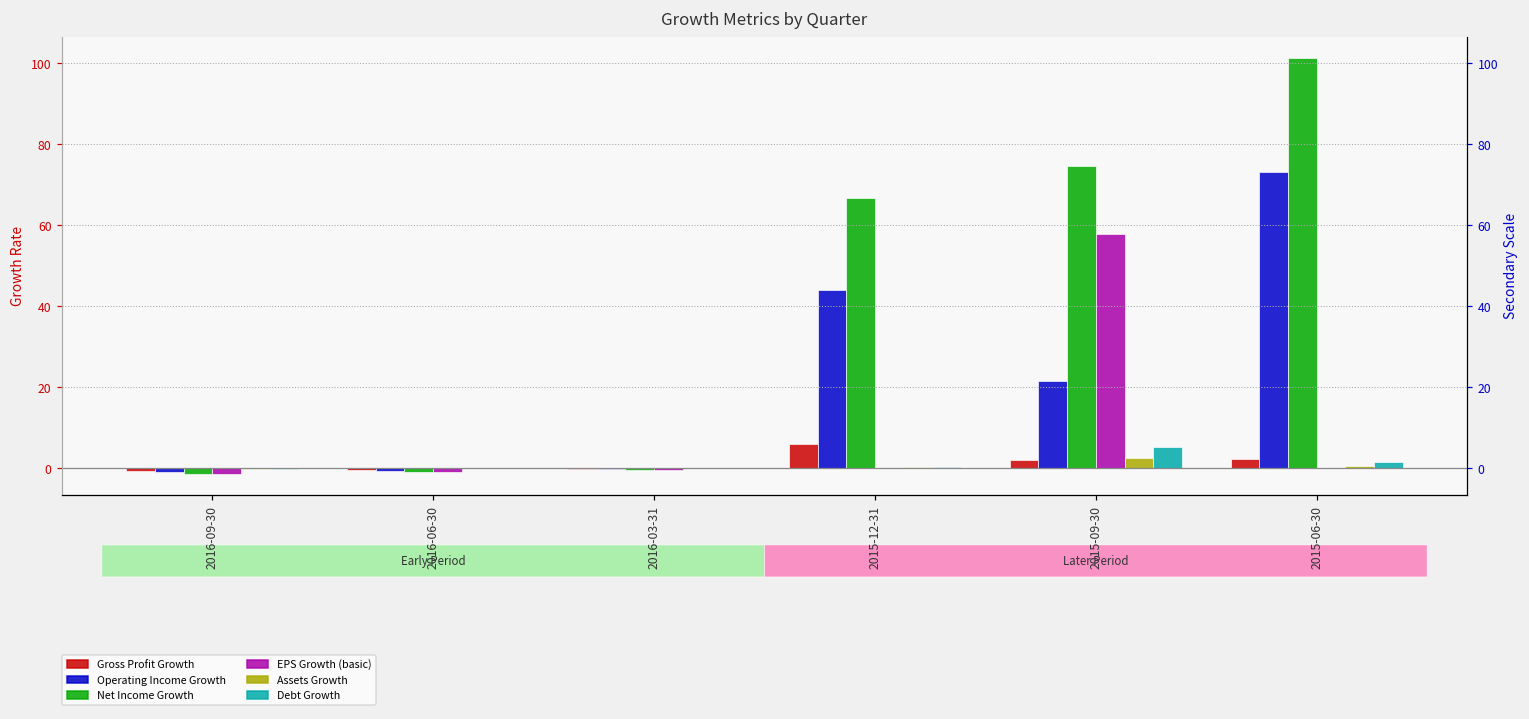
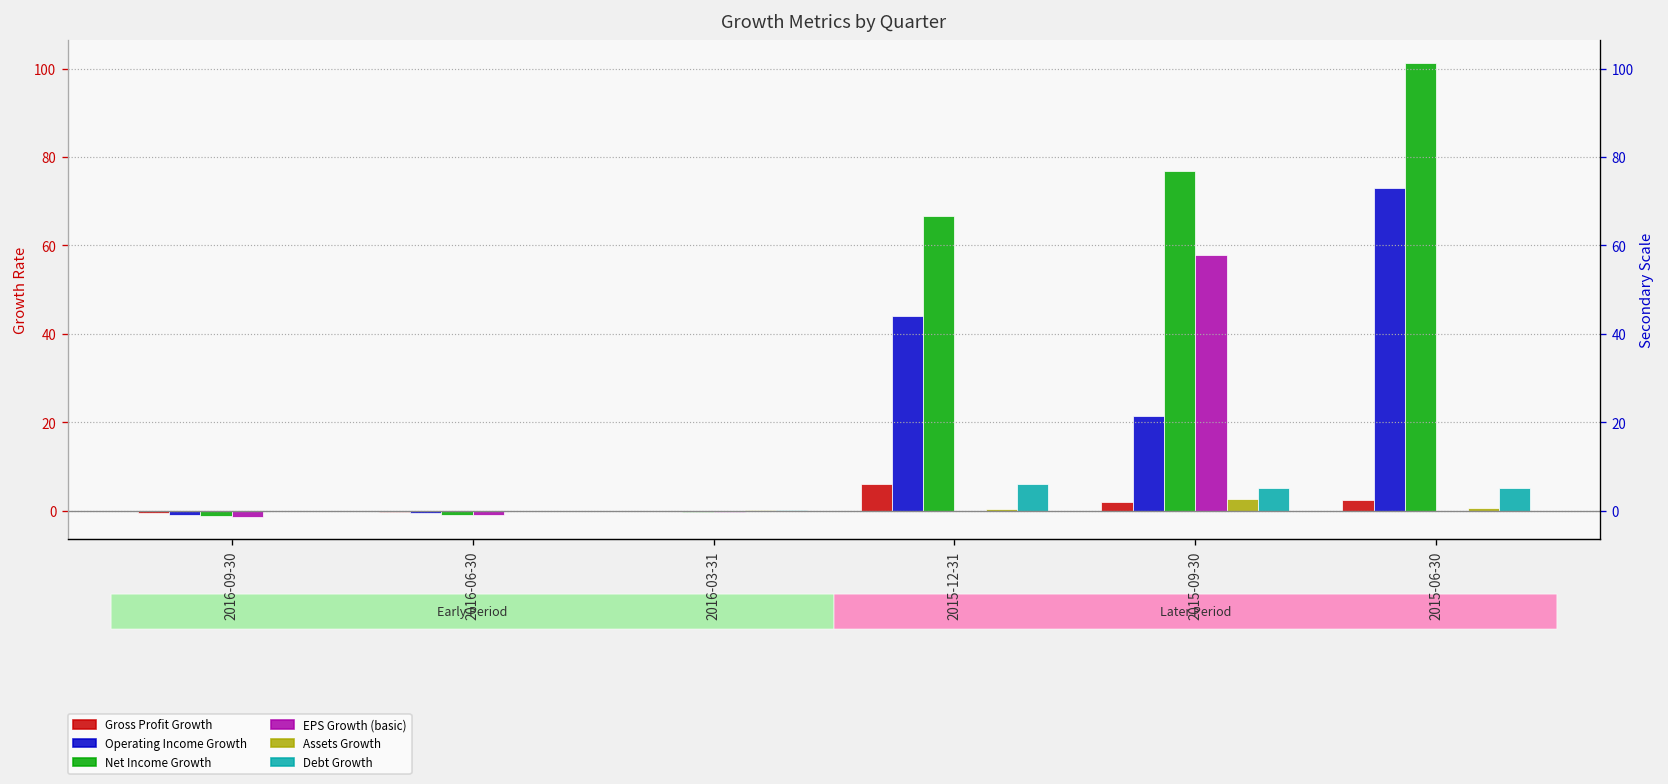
Debt Growth, 2015-12-31: 0 -> 6
Net Income Growth, 2015-09-30: 75 -> 77
Debt Growth, 2015-06-30: 2 -> 5
